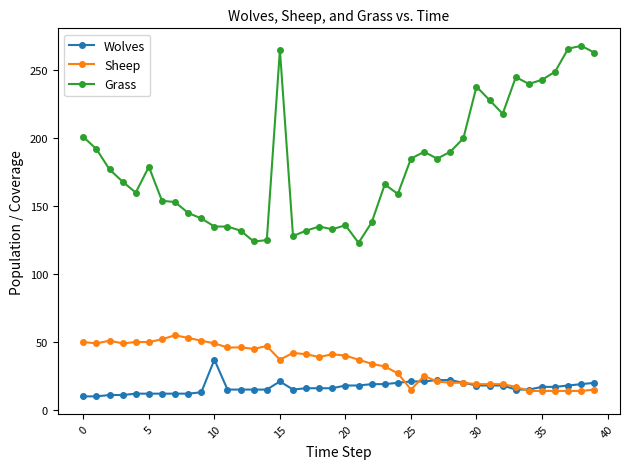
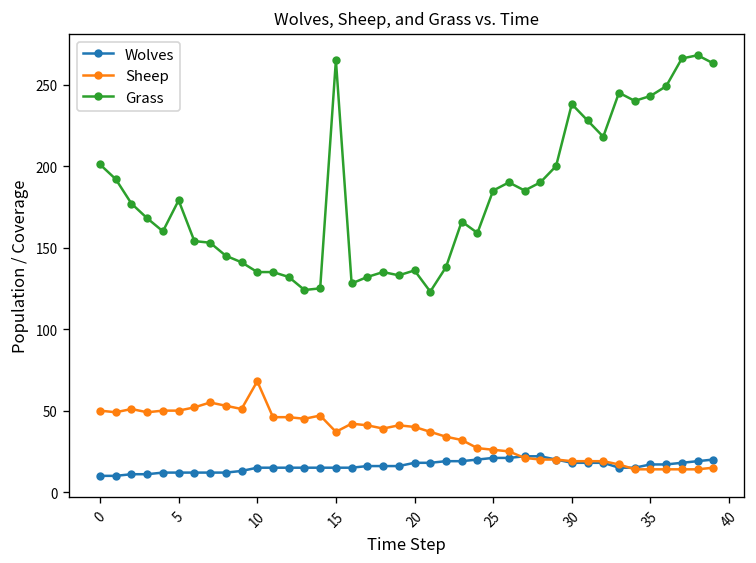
Wolves, 10: 37 -> 15
Sheep, 10: 49 -> 68
Wolves, 15: 21 -> 15
Sheep, 25: 15 -> 26
